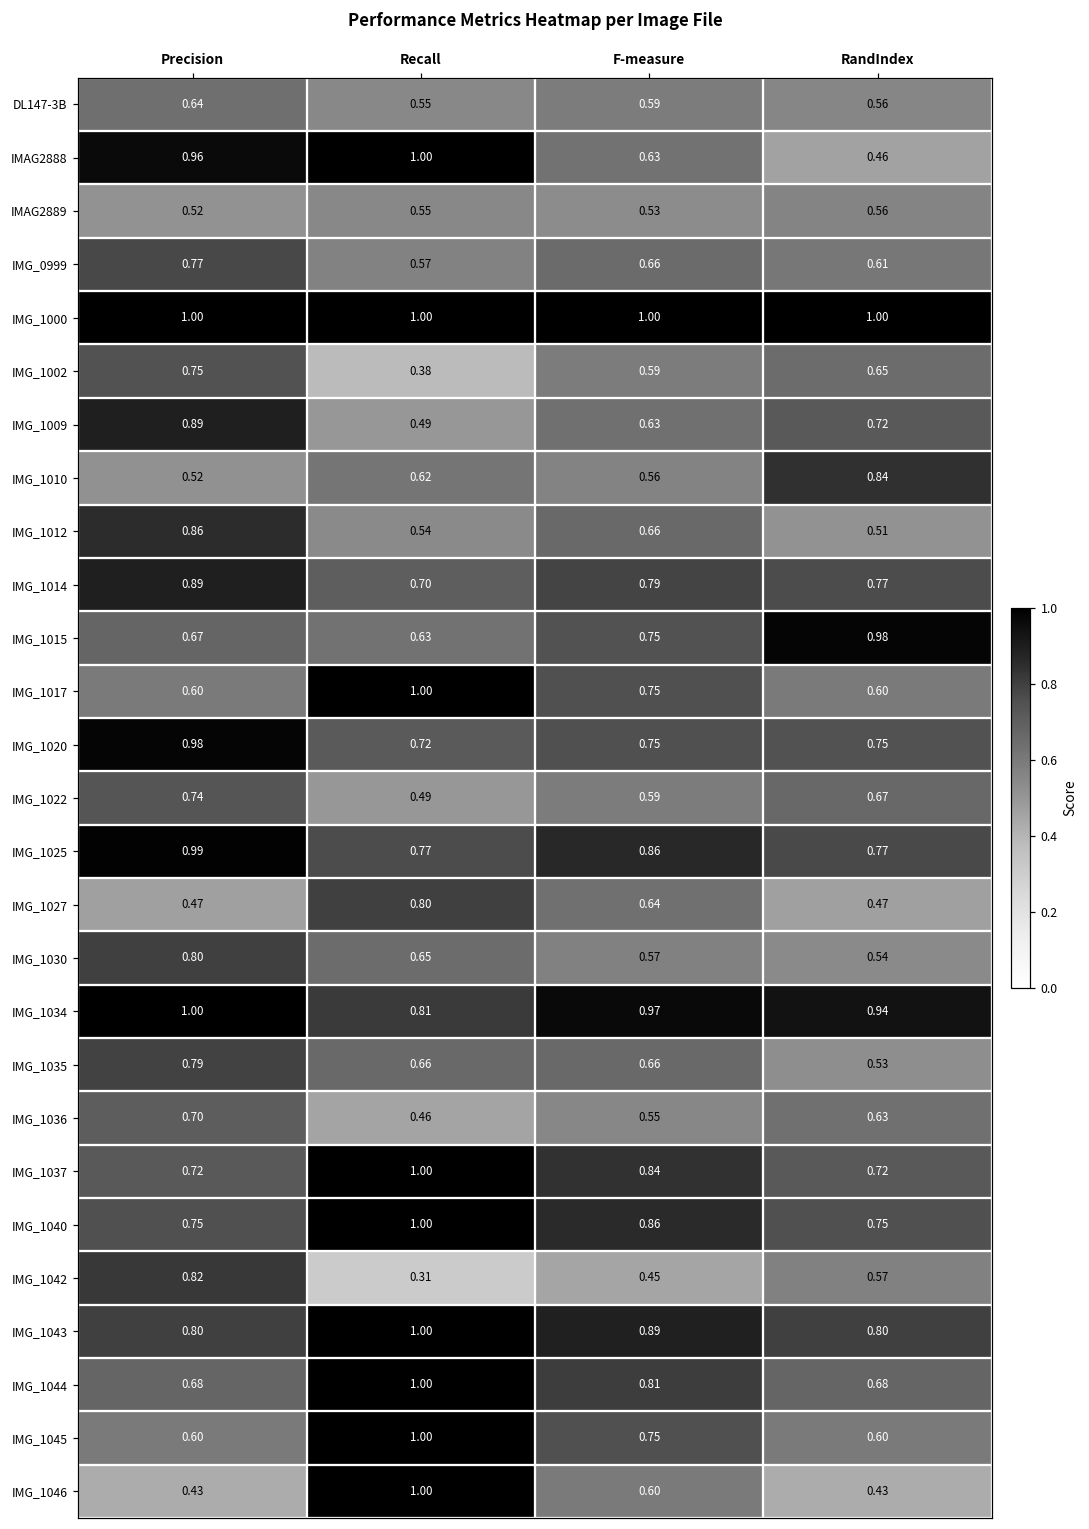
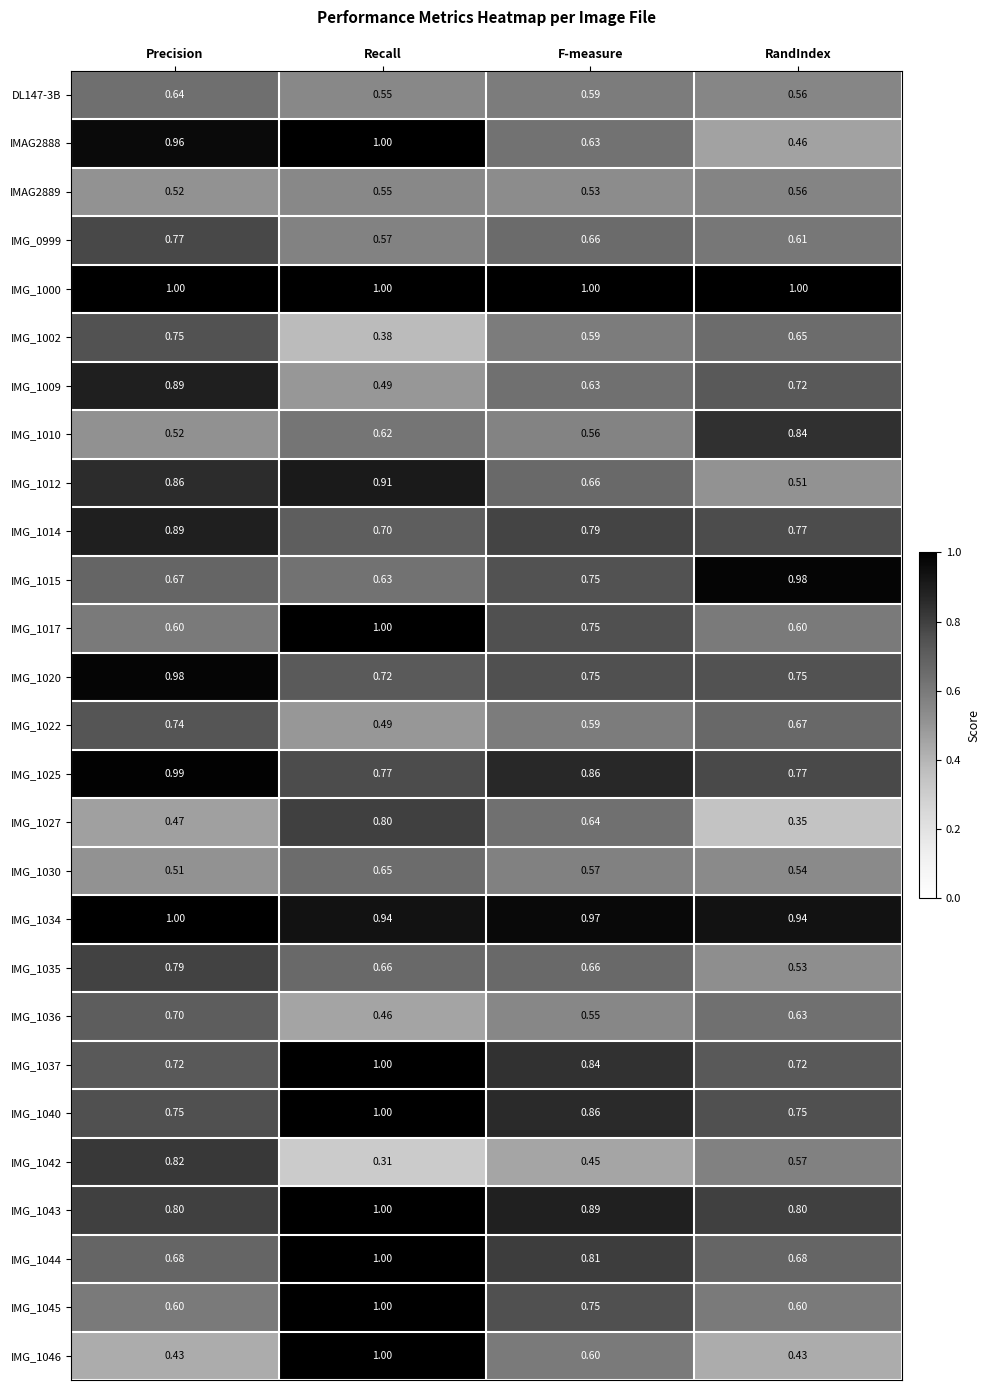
IMG_1012, Recall: 0.54 -> 0.91
IMG_1027, RandIndex: 0.47 -> 0.35
IMG_1030, Precision: 0.80 -> 0.51
IMG_1034, Recall: 0.81 -> 0.94
